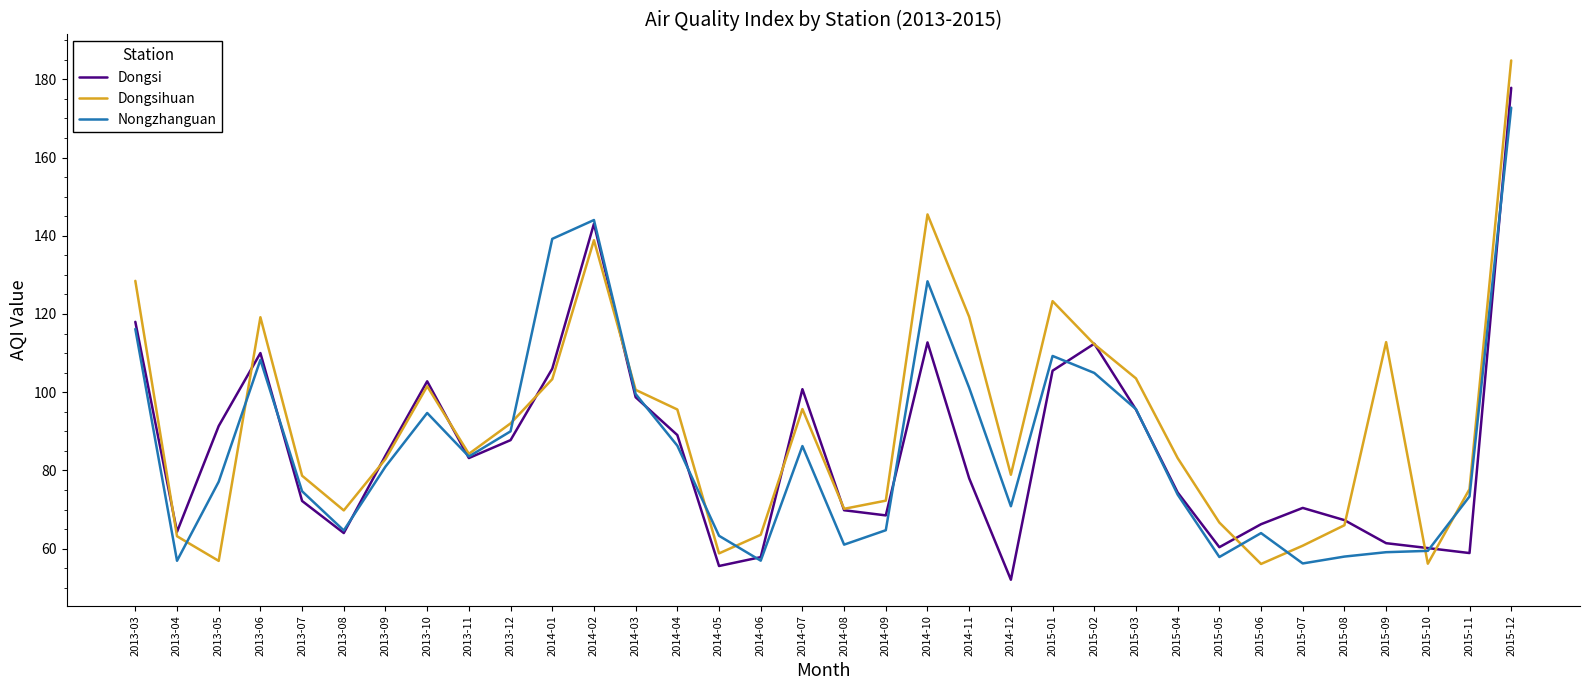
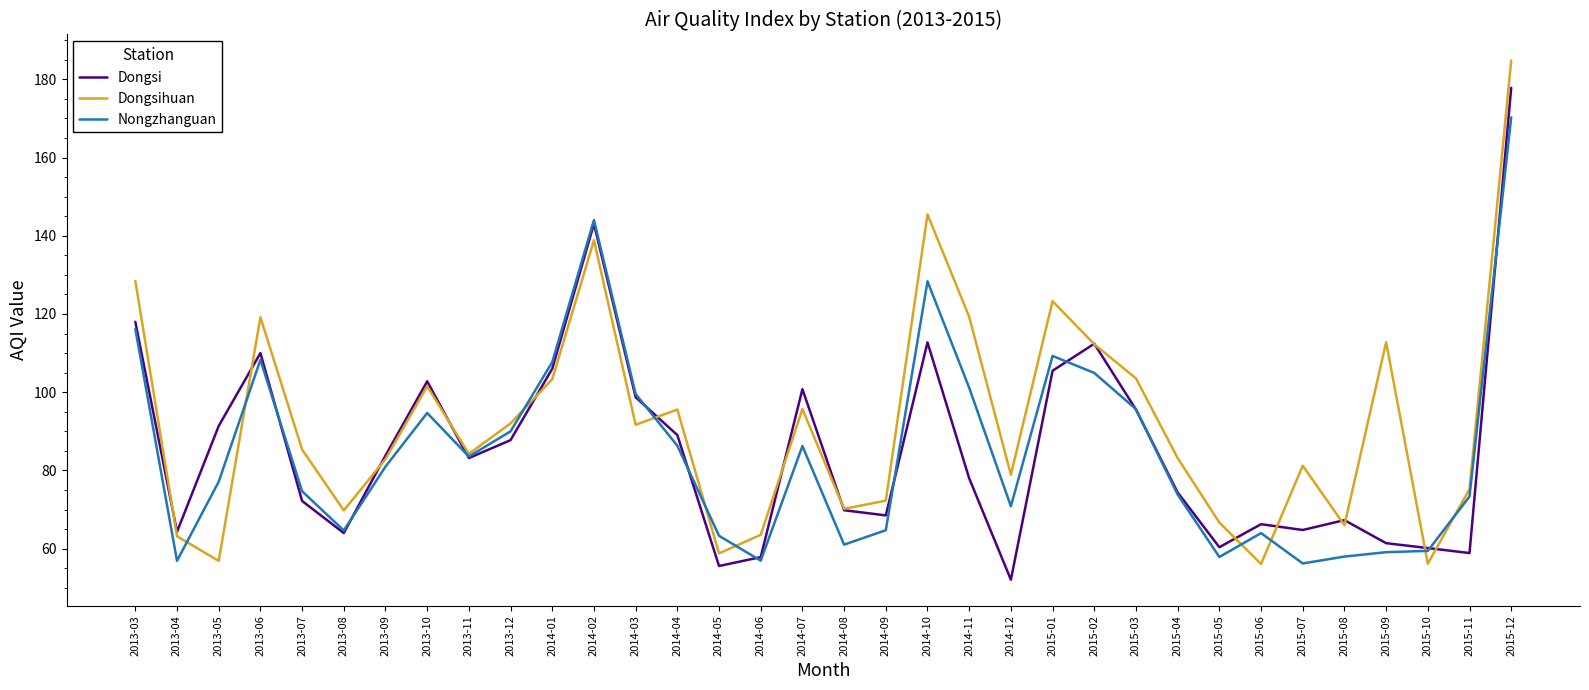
Dongsihuan, 2013-07: 79 -> 85
Nongzhanguan, 2014-01: 139 -> 108
Dongsihuan, 2014-03: 101 -> 92
Dongsi, 2015-07: 70 -> 65
Dongsihuan, 2015-07: 61 -> 81
Nongzhanguan, 2015-12: 173 -> 170
